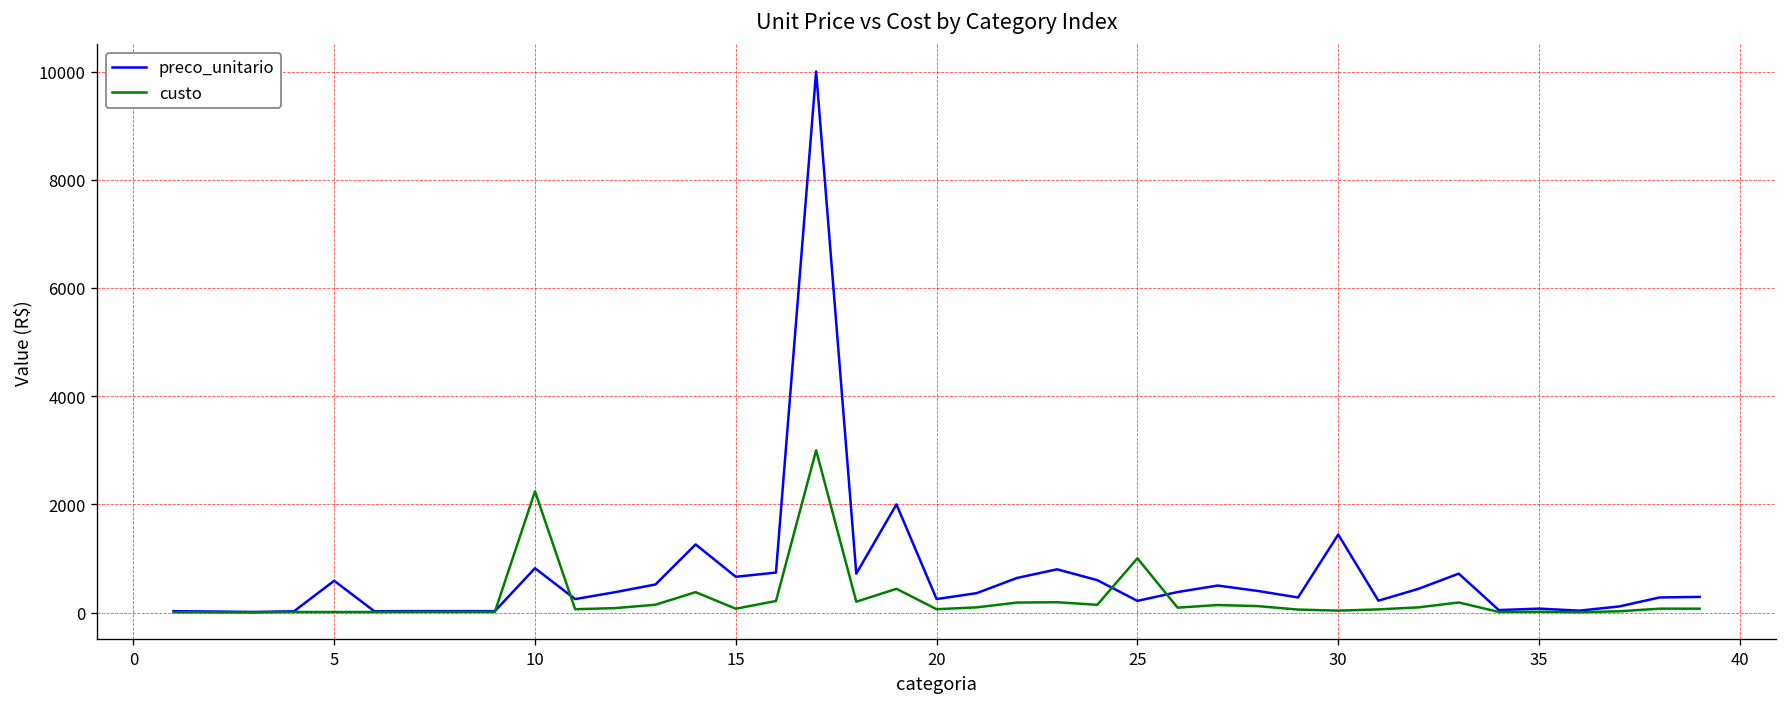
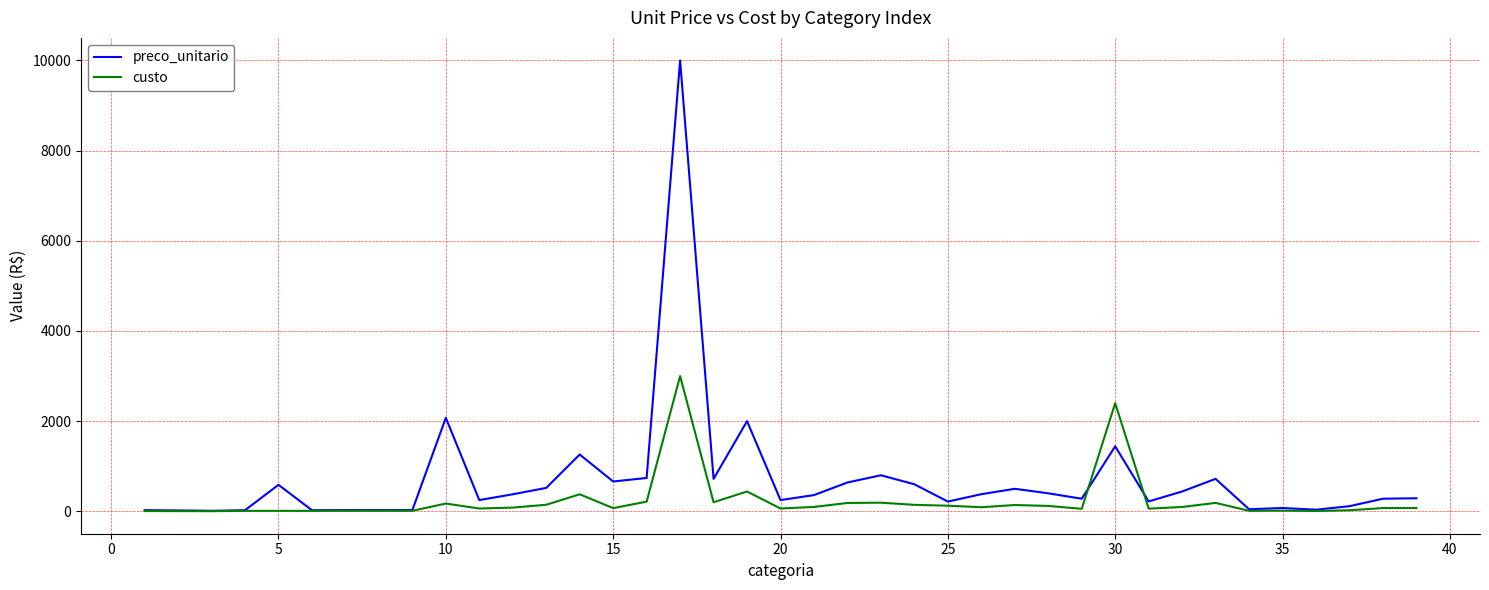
preco_unitario, 10: 800 -> 2100
custo, 10: 2200 -> 200
custo, 25: 1000 -> 100
custo, 30: 0 -> 2400
